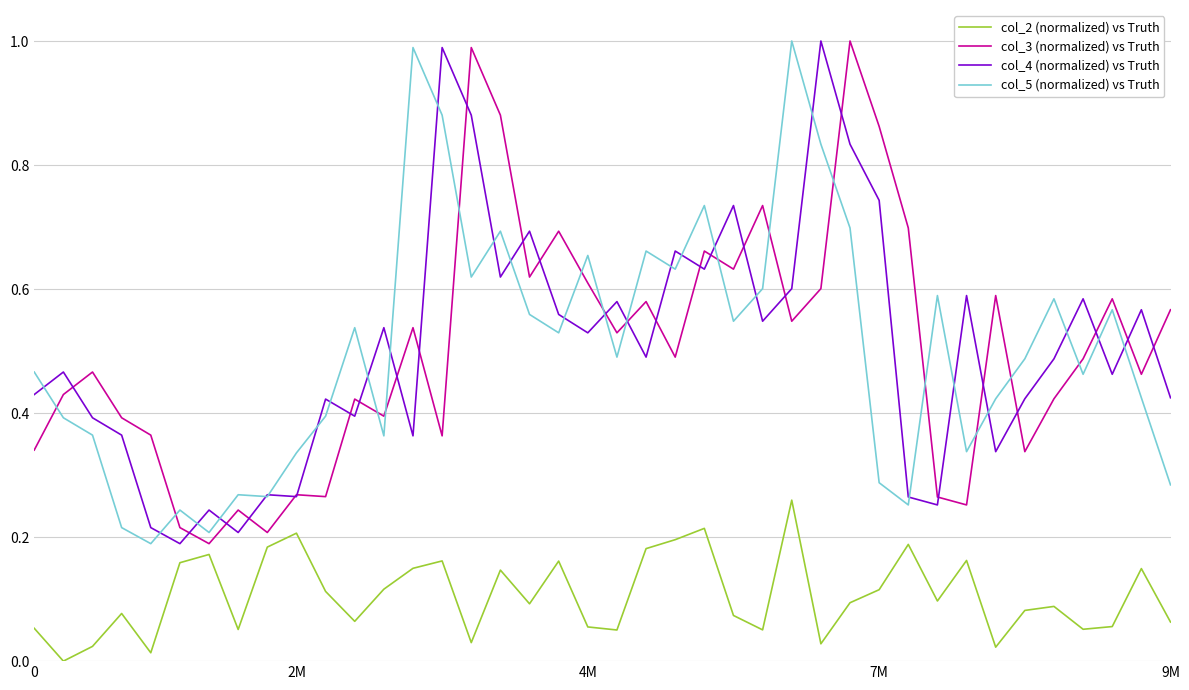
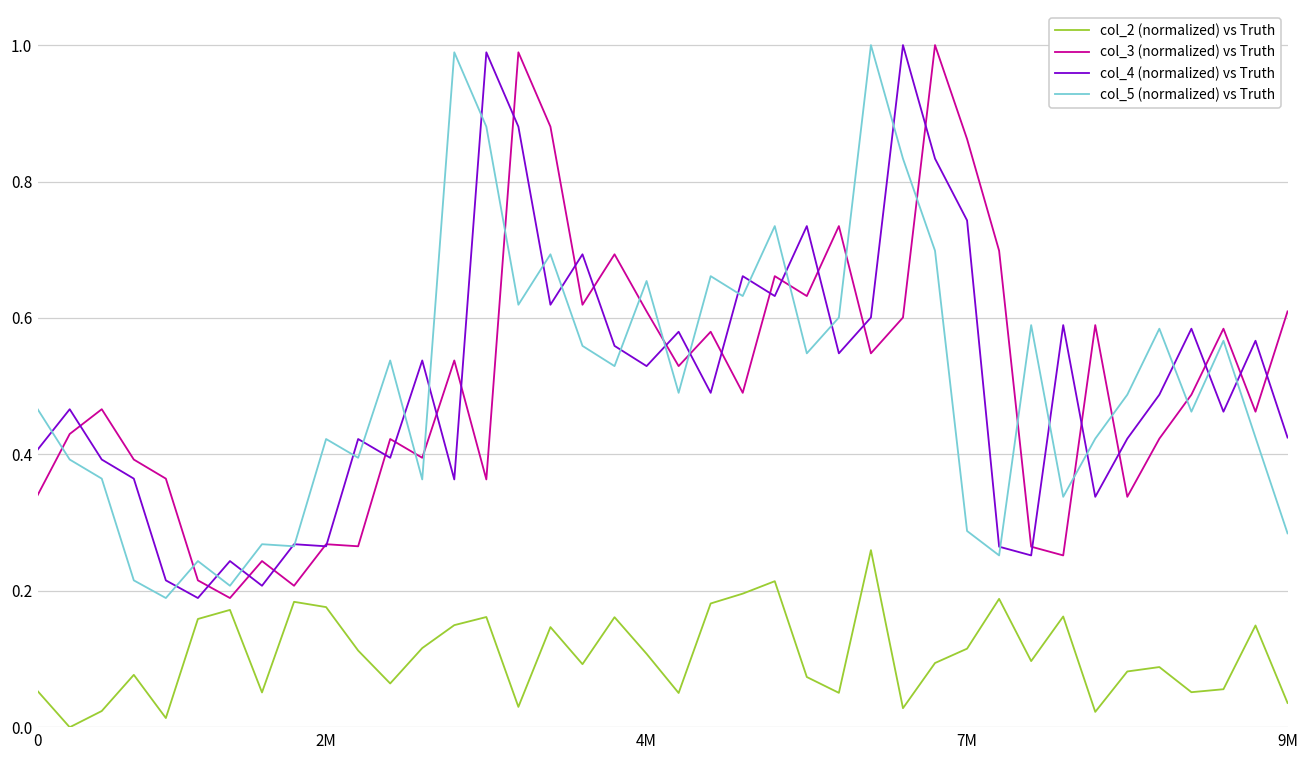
col_4 (normalized) vs Truth, 0: 0.43 -> 0.41
col_2 (normalized) vs Truth, 2M: 0.21 -> 0.18
col_5 (normalized) vs Truth, 2M: 0.34 -> 0.42
col_2 (normalized) vs Truth, 4M: 0.06 -> 0.11
col_2 (normalized) vs Truth, 9M: 0.06 -> 0.04
col_3 (normalized) vs Truth, 9M: 0.57 -> 0.61
